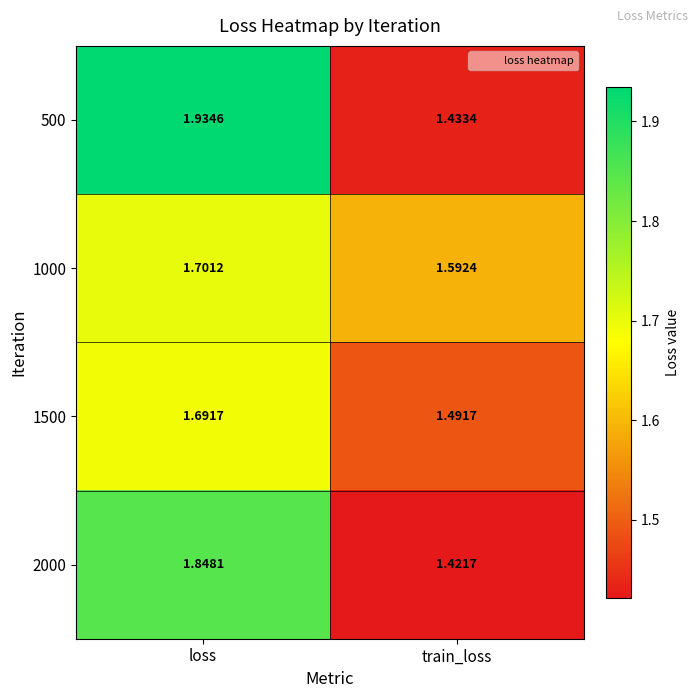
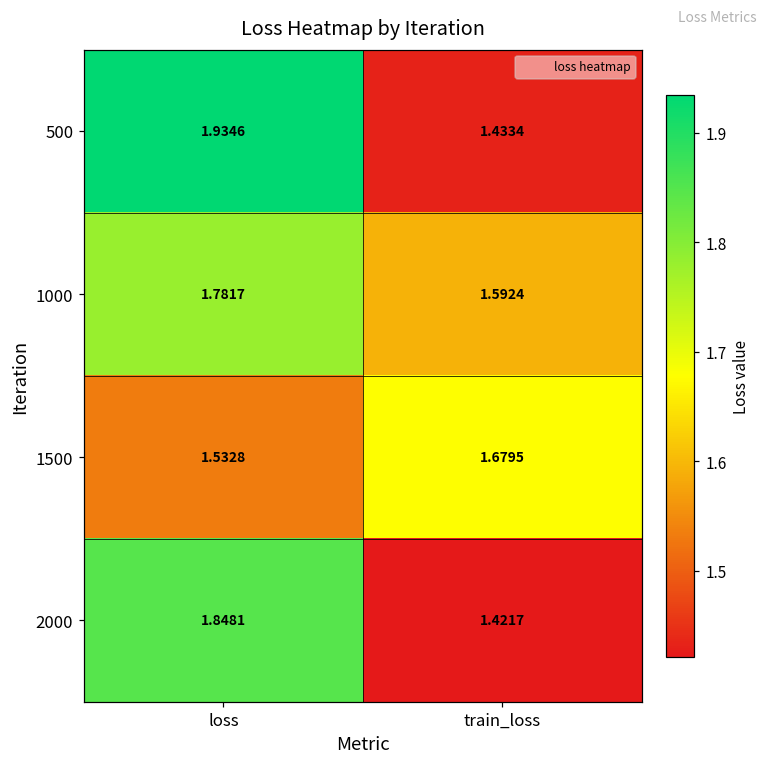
1000, loss: 1.7012 -> 1.7817
1500, loss: 1.6917 -> 1.5328
1500, train_loss: 1.4917 -> 1.6795
